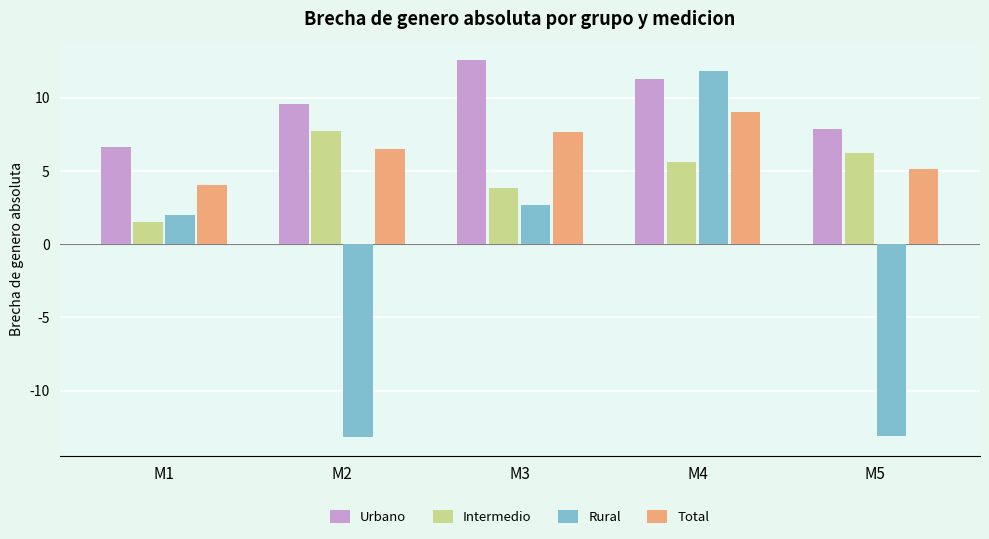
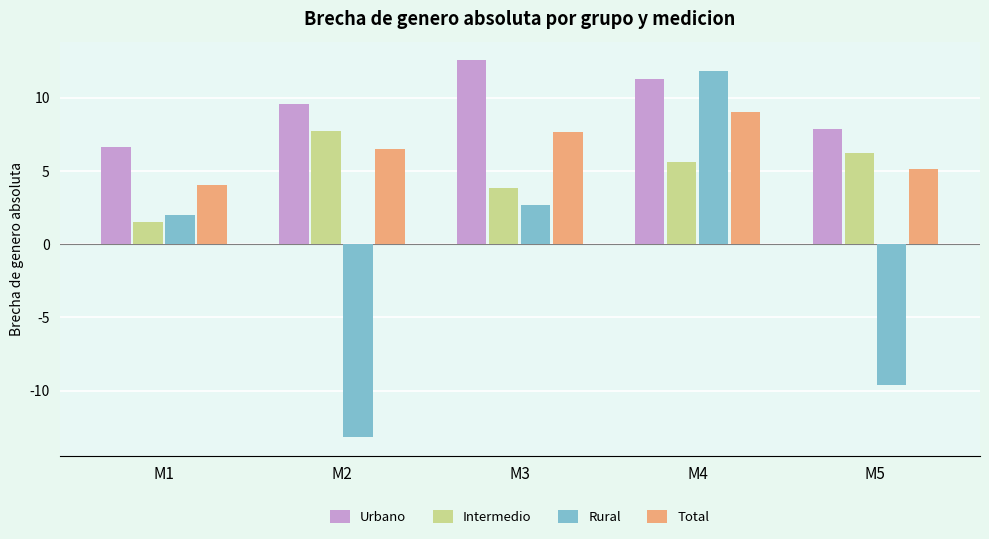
Rural, M5: -13.1 -> -9.6
